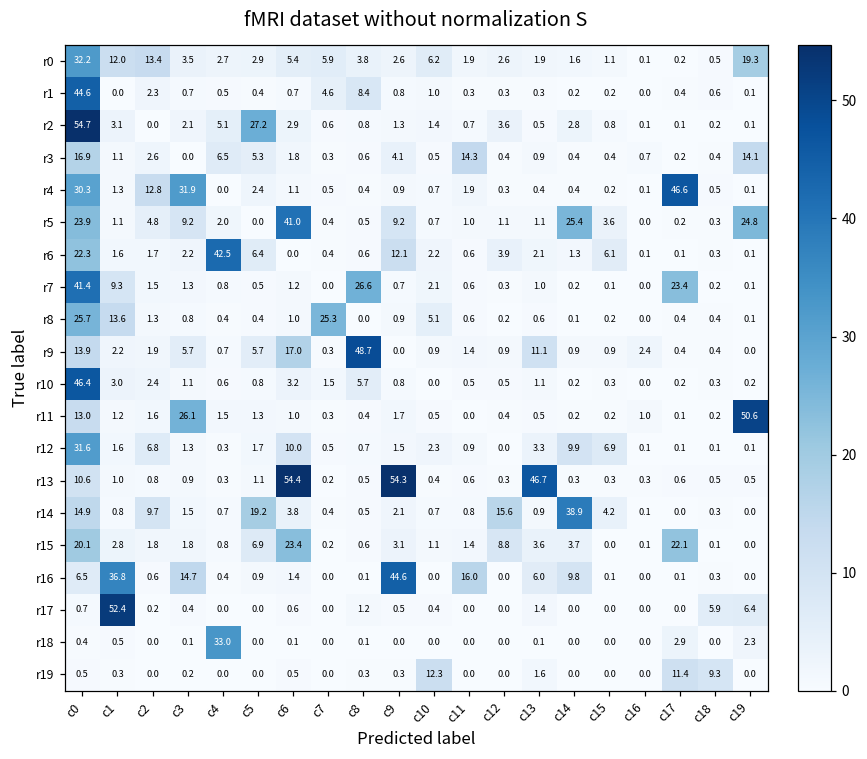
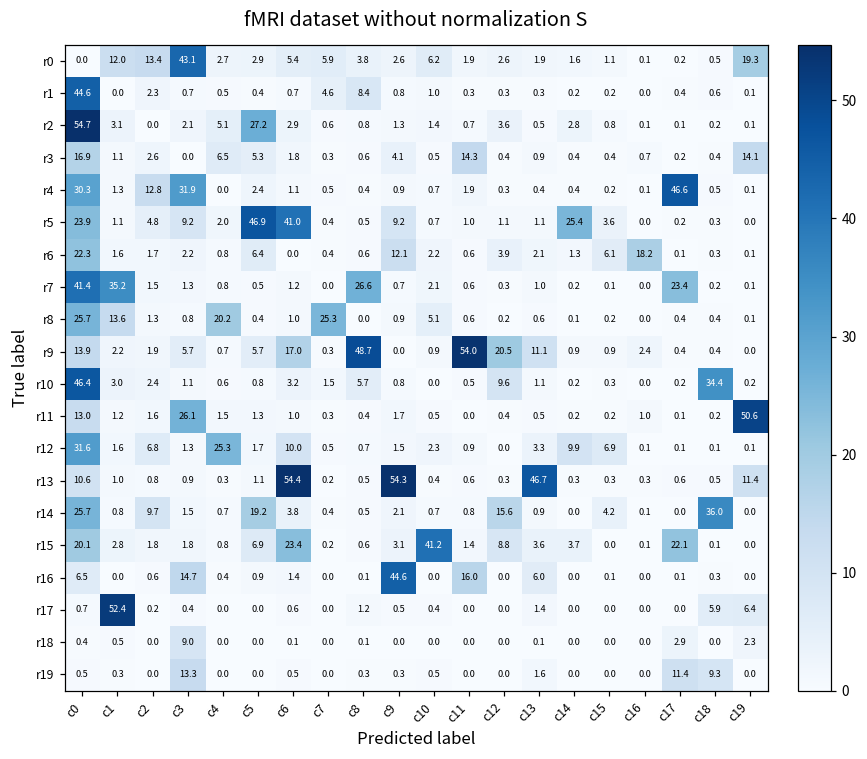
r0, c0: 32.2 -> 0.0
r0, c3: 3.5 -> 43.1
r5, c5: 0.0 -> 46.9
r5, c19: 24.8 -> 0.0
r6, c4: 42.5 -> 0.8
r6, c16: 0.1 -> 18.2
r7, c1: 9.3 -> 35.2
r8, c4: 0.4 -> 20.2
r9, c11: 1.4 -> 54.0
r9, c12: 0.9 -> 20.5
r10, c12: 0.5 -> 9.6
r10, c18: 0.3 -> 34.4
r12, c4: 0.3 -> 25.3
r13, c19: 0.5 -> 11.4
r14, c0: 14.9 -> 25.7
r14, c14: 38.9 -> 0.0
r14, c18: 0.3 -> 36.0
r15, c10: 1.1 -> 41.2
r16, c1: 36.8 -> 0.0
r16, c14: 9.8 -> 0.0
r18, c3: 0.1 -> 9.0
r18, c4: 33.0 -> 0.0
r19, c3: 0.2 -> 13.3
r19, c10: 12.3 -> 0.5
